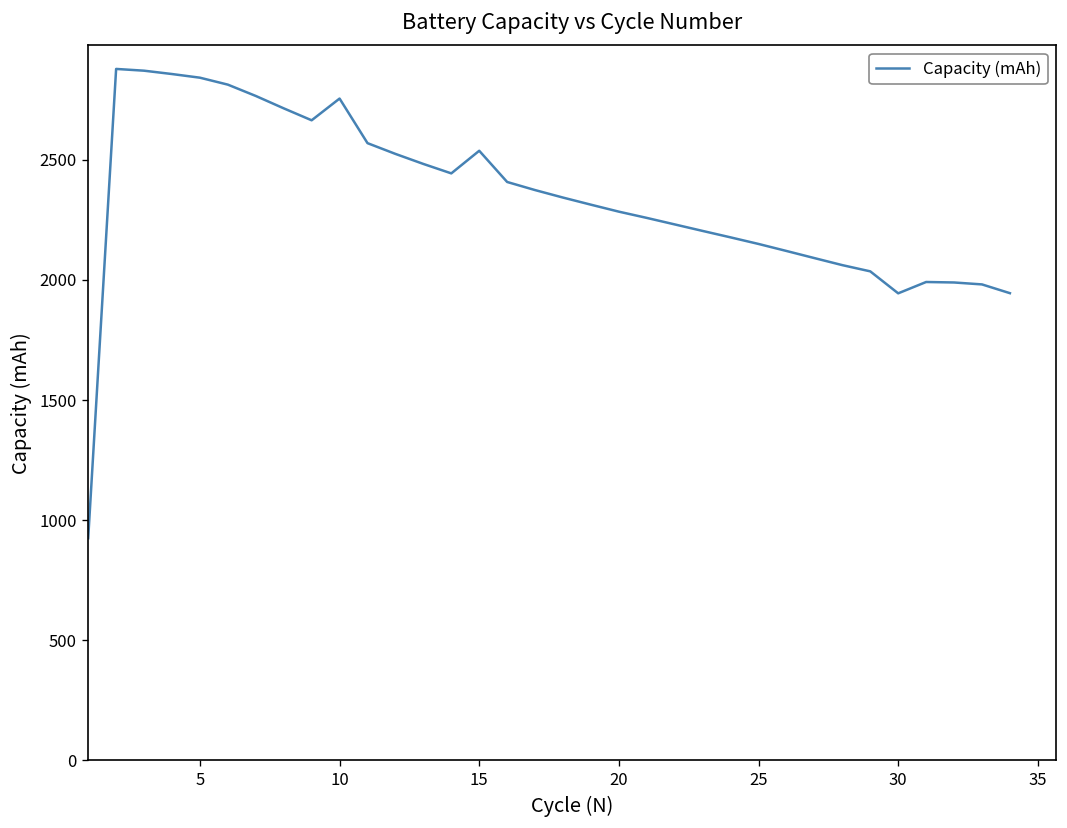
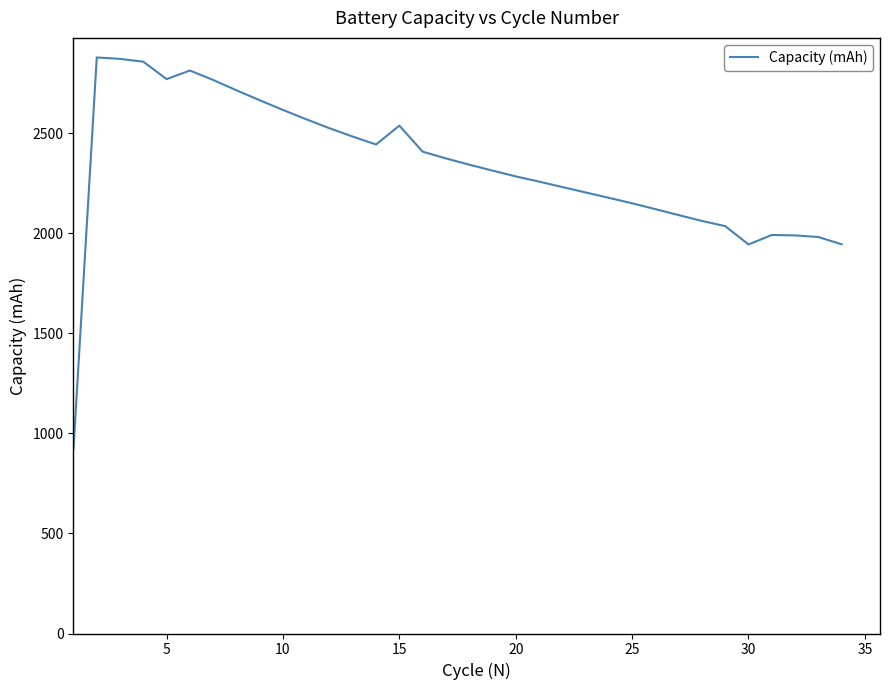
5: 2840 -> 2770
10: 2760 -> 2620
